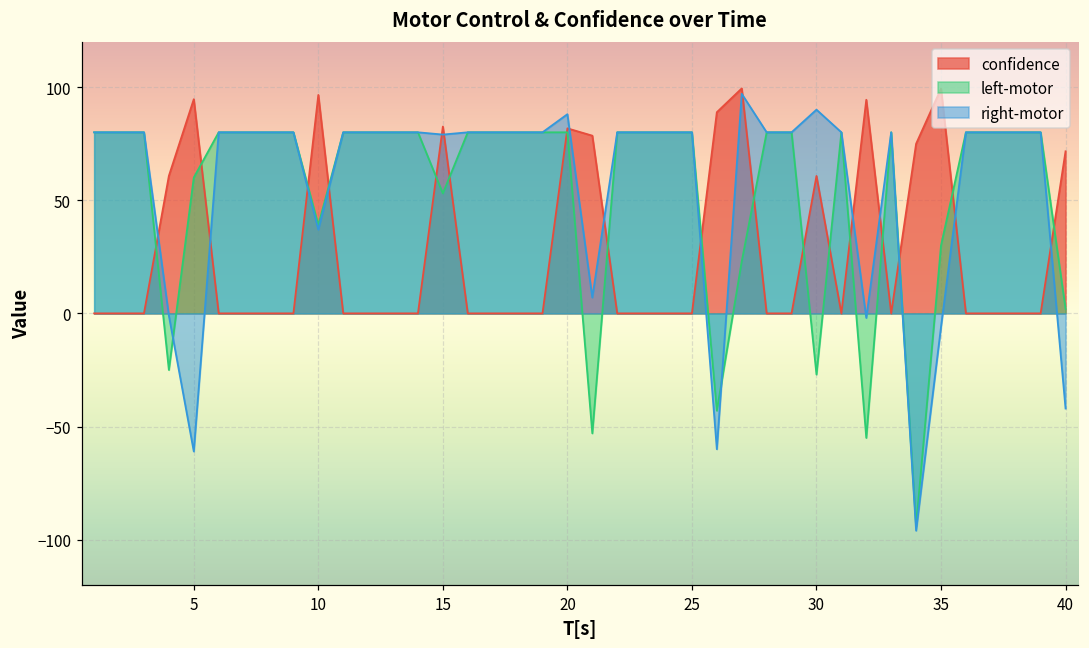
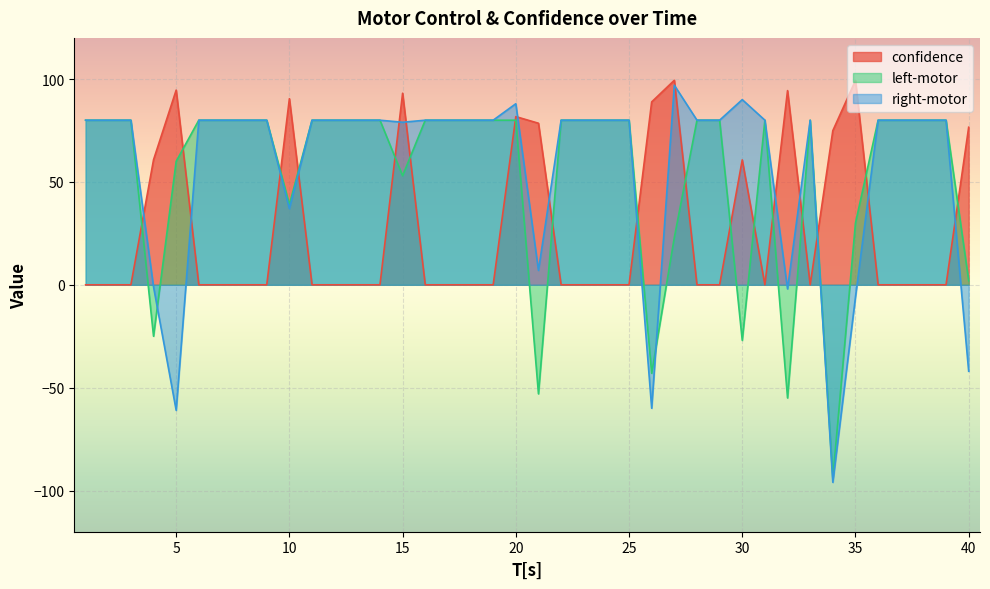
confidence, 10: 97 -> 90
confidence, 15: 83 -> 93
confidence, 40: 72 -> 77
